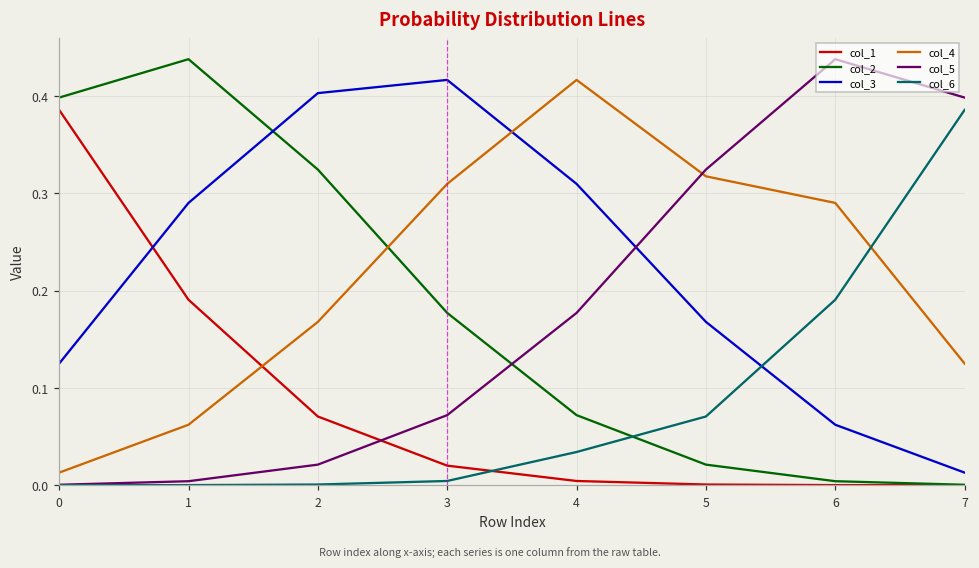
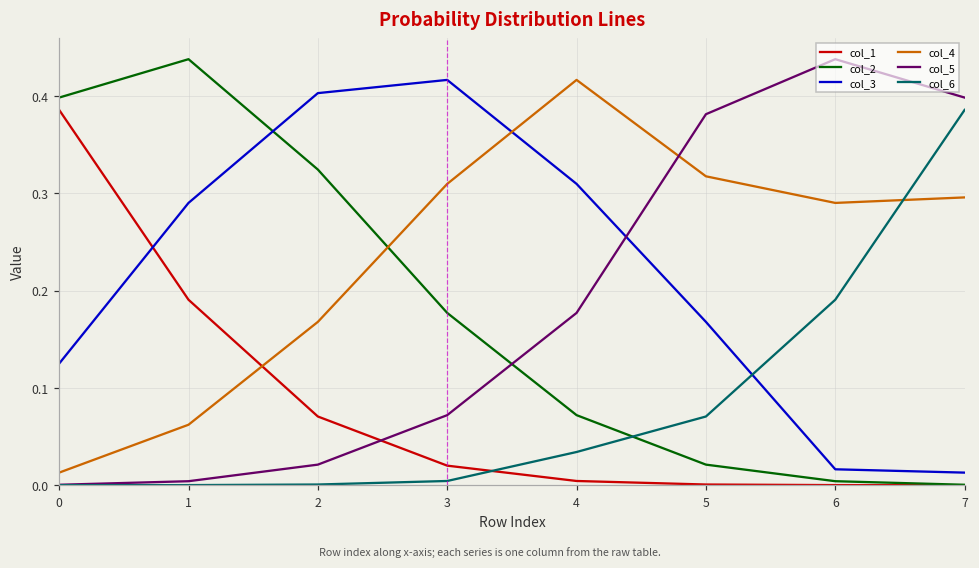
col_5, 5: 0.32 -> 0.38
col_3, 6: 0.06 -> 0.02
col_4, 7: 0.12 -> 0.30
